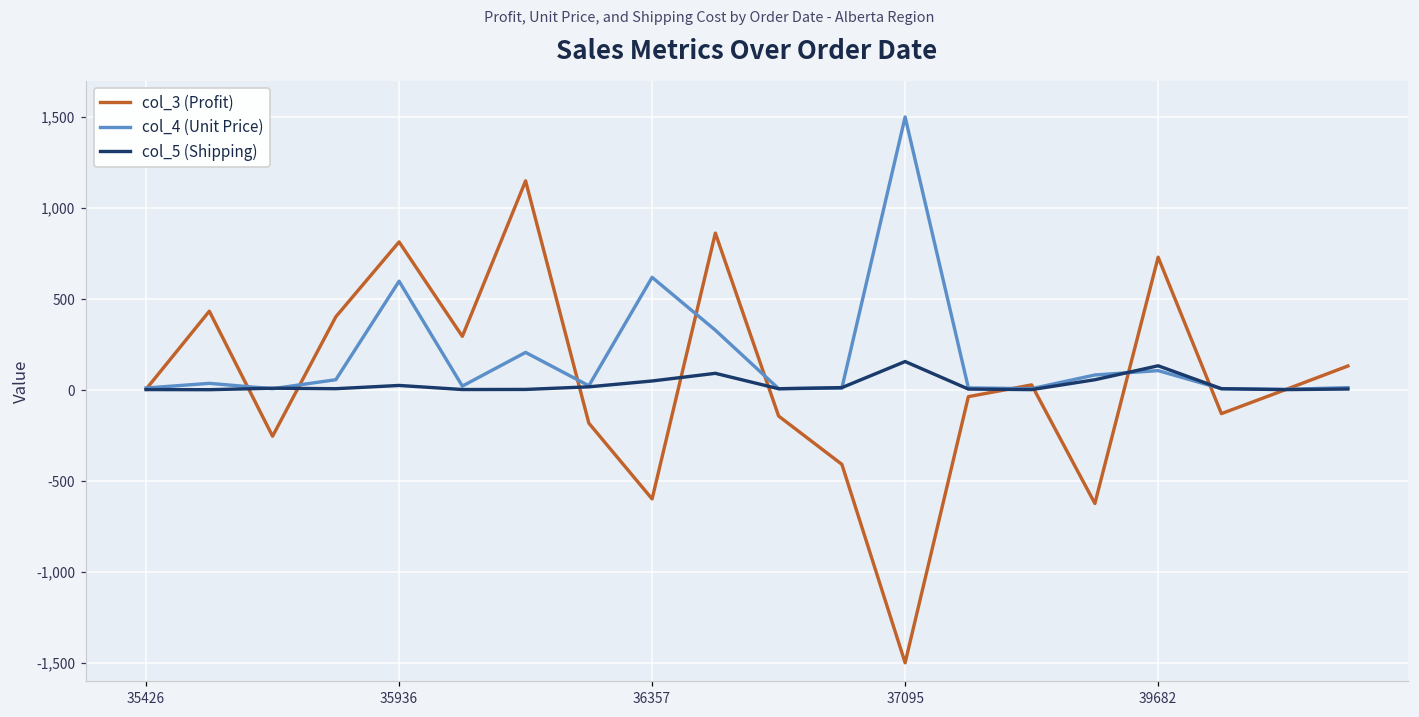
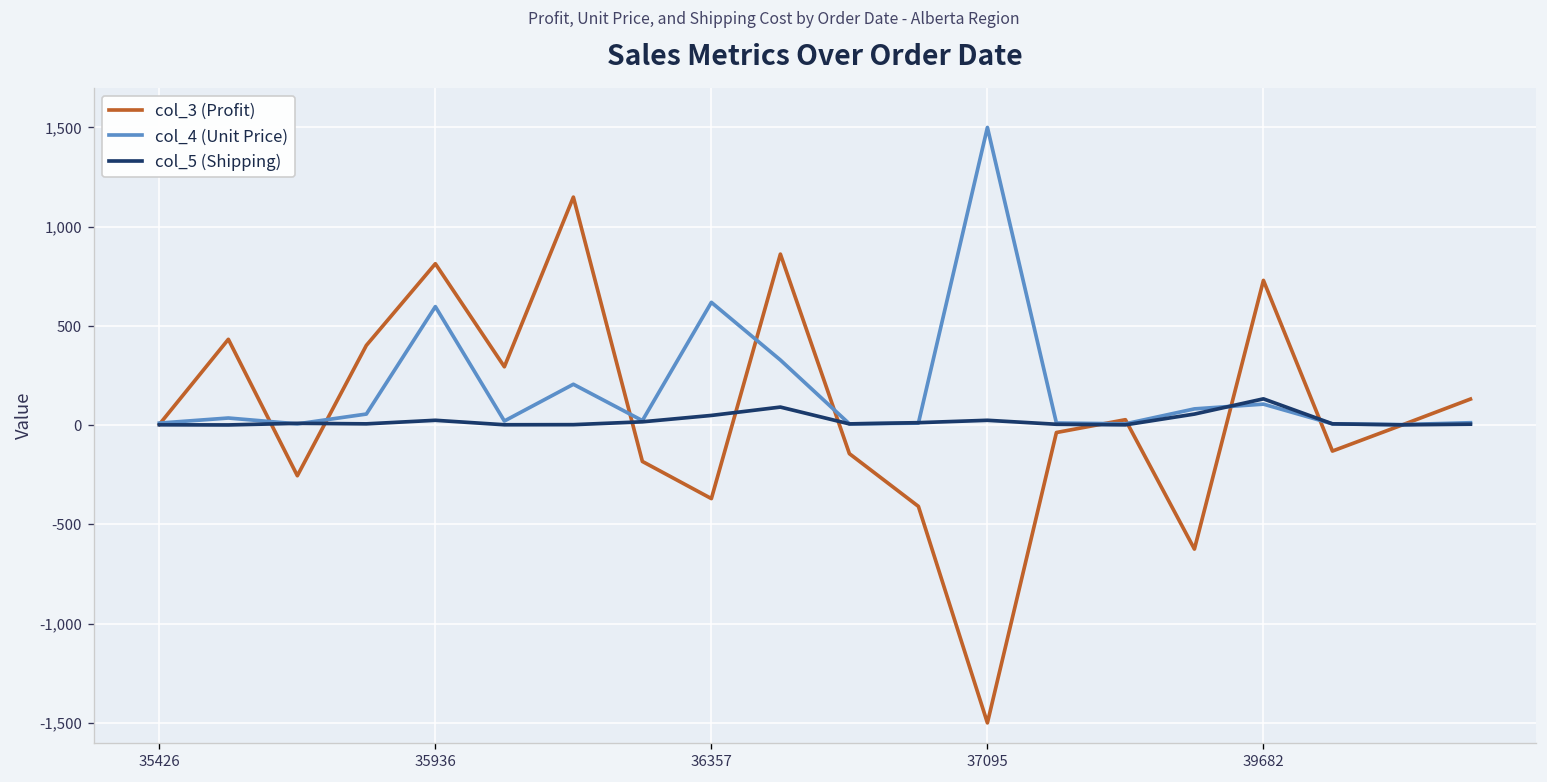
col_3 (Profit), 36357: -600 -> -370
col_5 (Shipping), 37095: 160 -> 20
